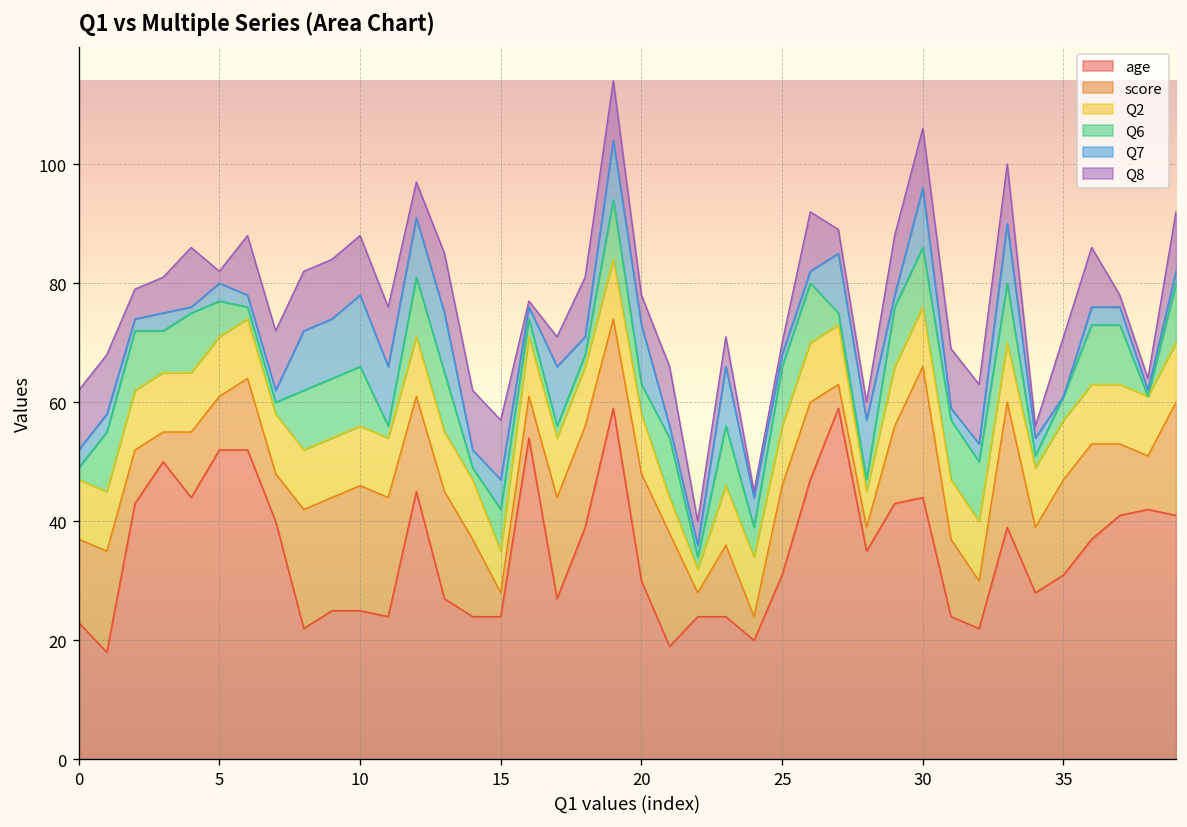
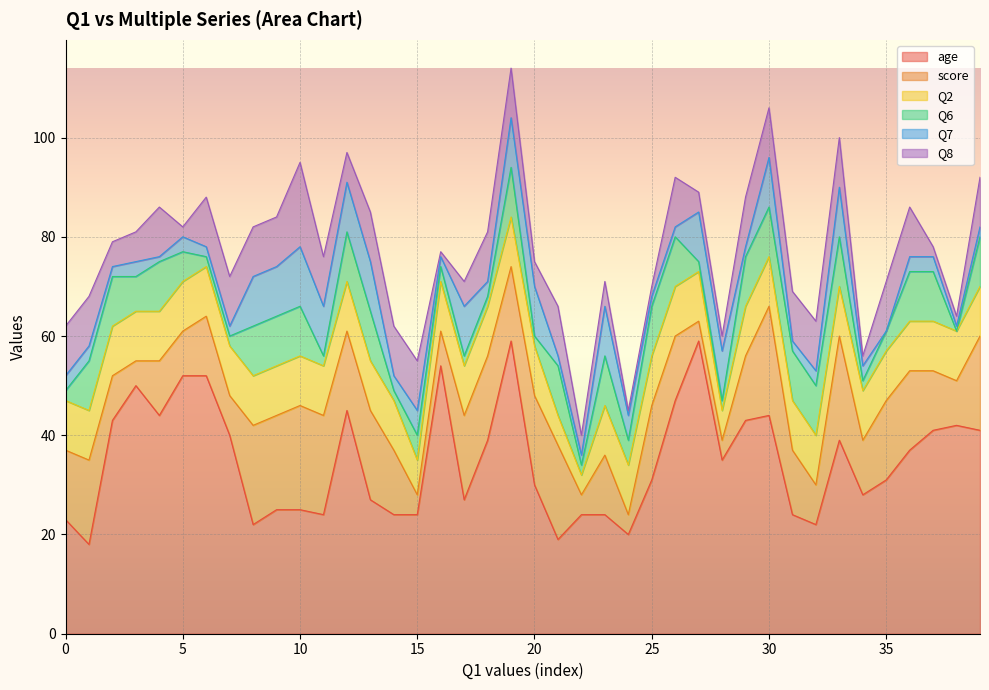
Q8, 10: 10 -> 17
Q6, 15: 7 -> 5
Q6, 20: 5 -> 2
